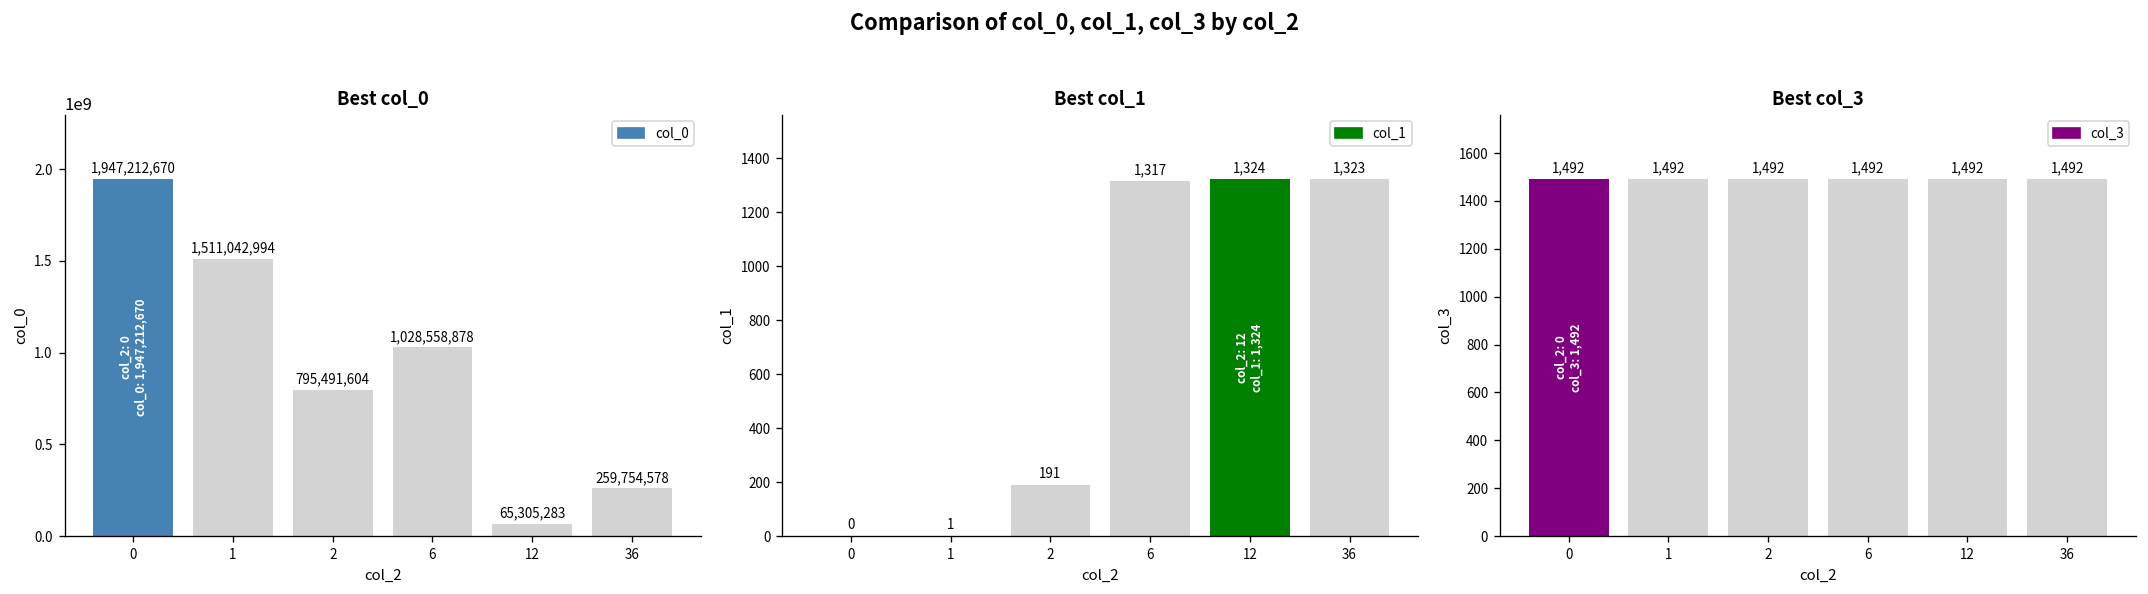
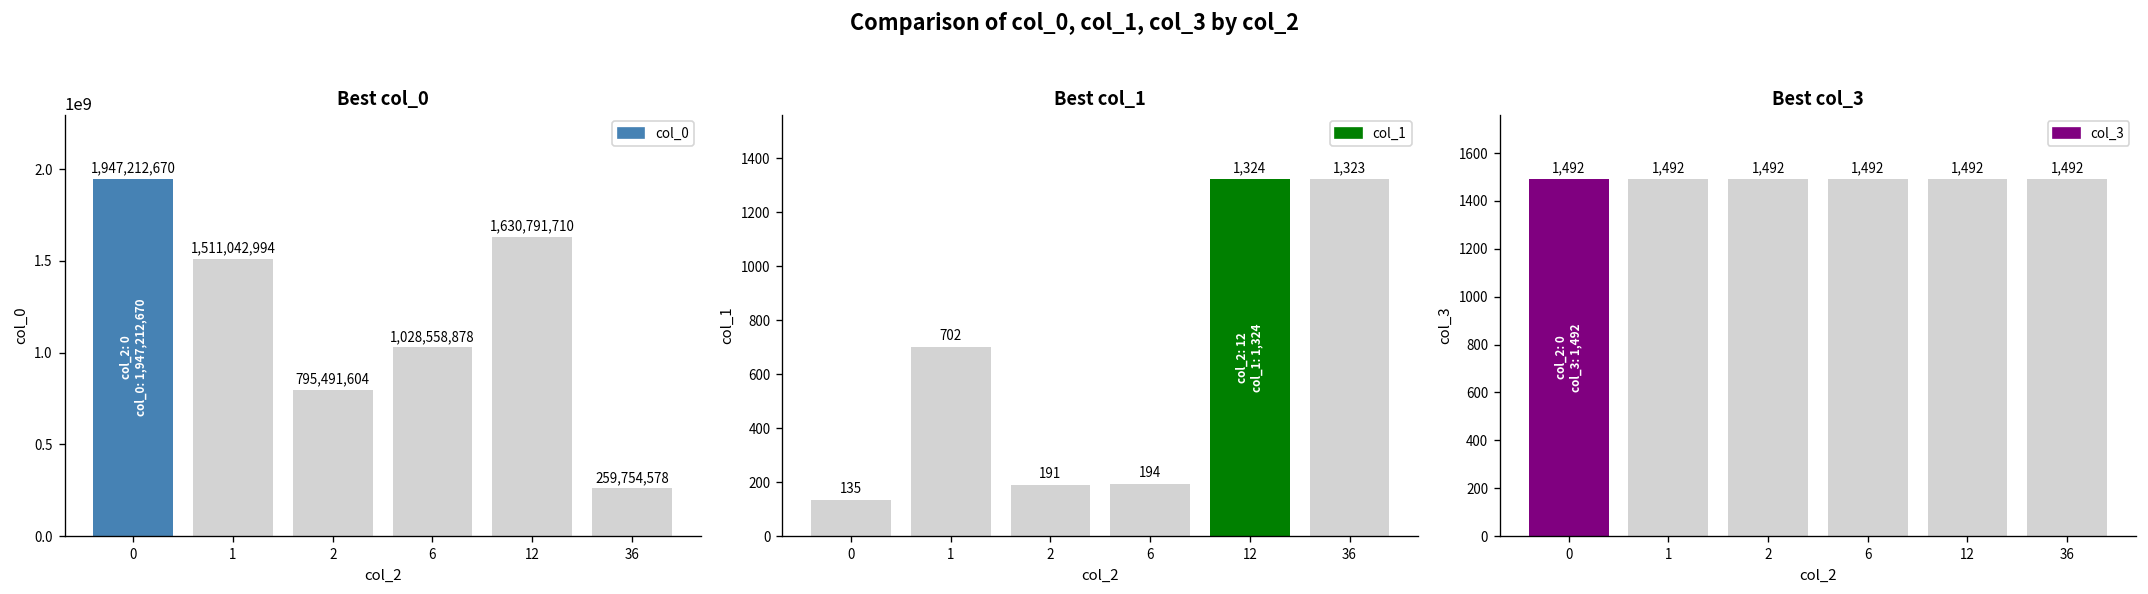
Best col_0, 12: 65,305,283 -> 1,630,791,710
Best col_1, 0: 0 -> 135
Best col_1, 1: 1 -> 702
Best col_1, 6: 1,317 -> 194
